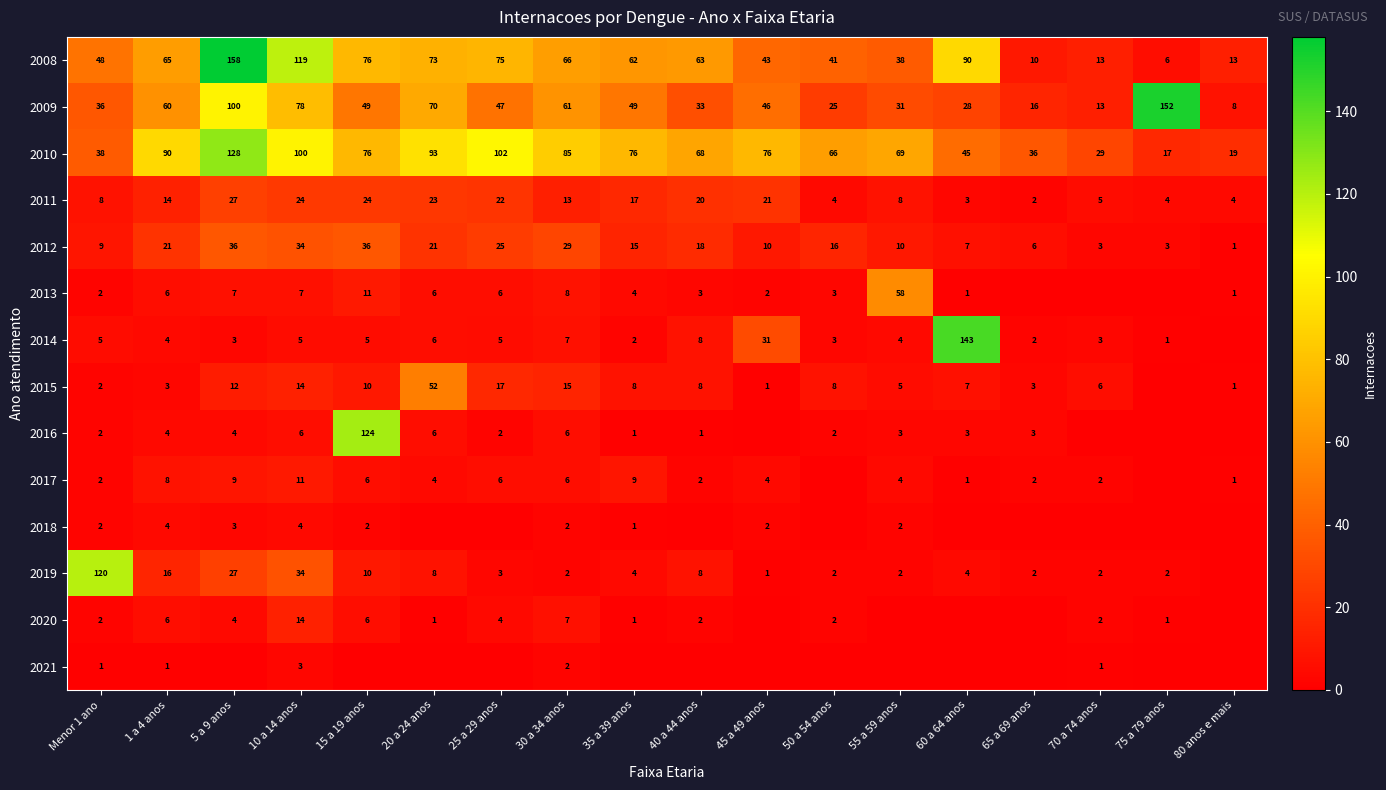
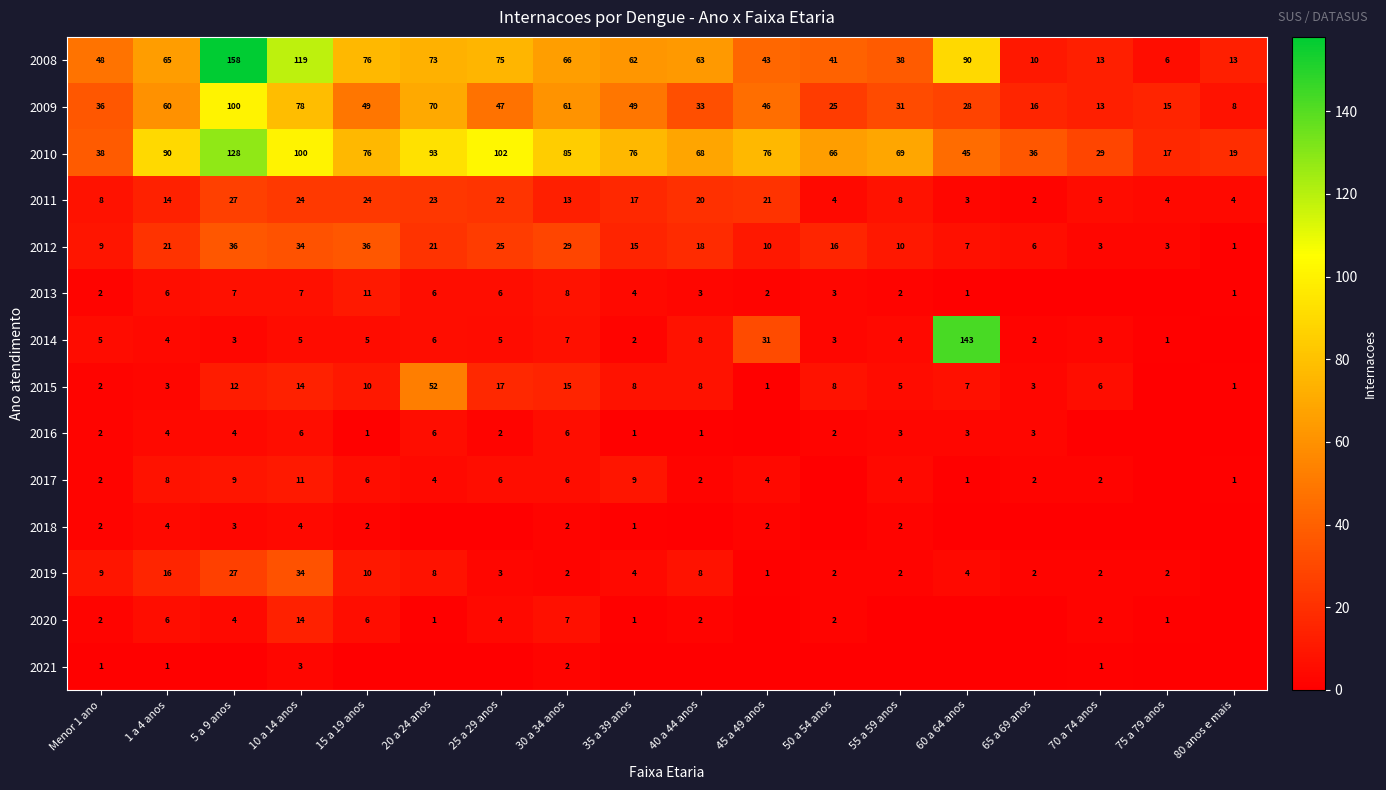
2009, 75 a 79 anos: 152 -> 15
2013, 55 a 59 anos: 58 -> 2
2016, 15 a 19 anos: 124 -> 1
2019, Menor 1 ano: 120 -> 9
